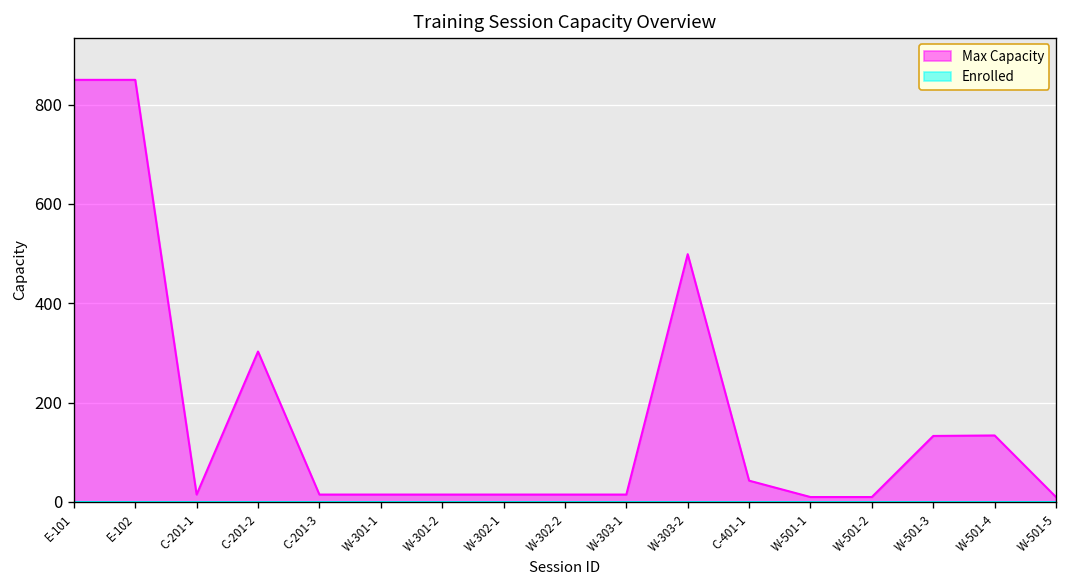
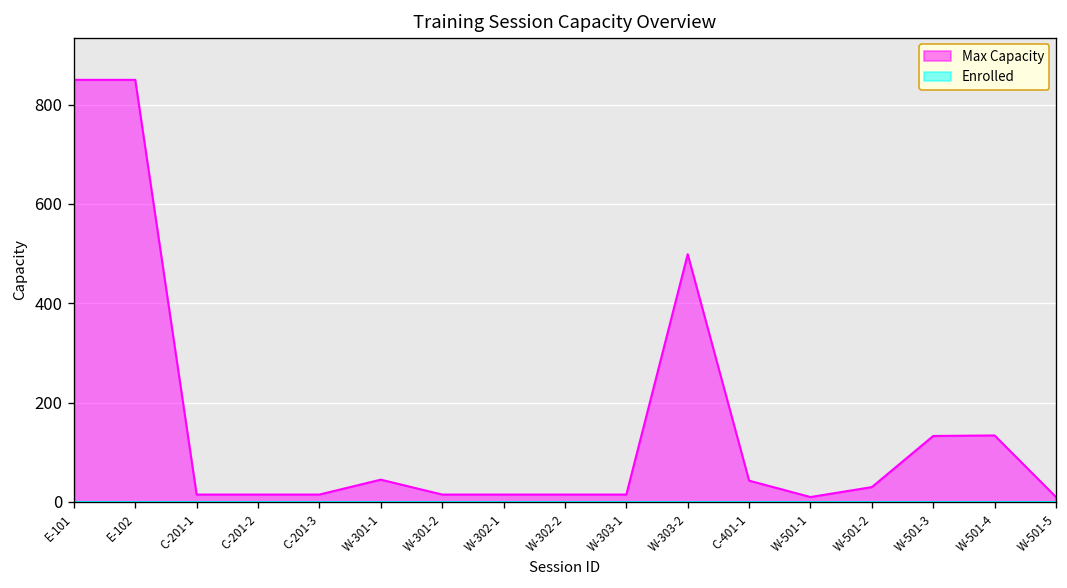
Max Capacity, C-201-2: 300 -> 20
Max Capacity, W-301-1: 20 -> 50
Max Capacity, W-501-2: 10 -> 30
